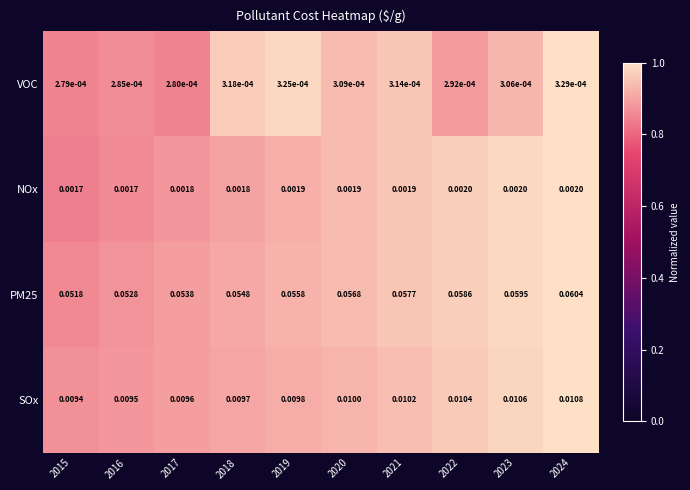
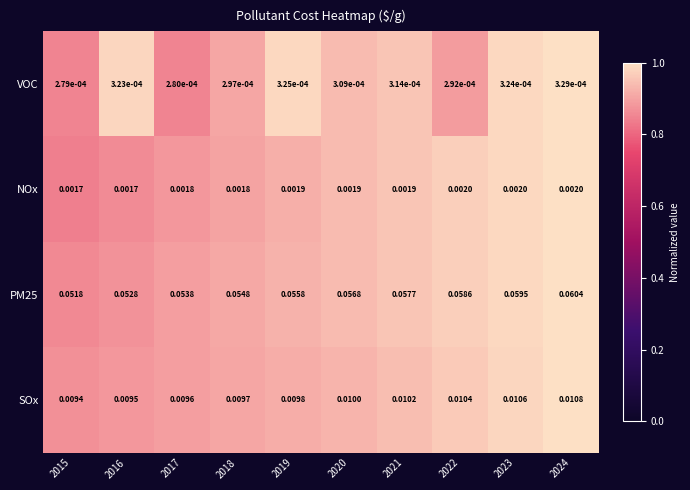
VOC, 2016: 2.85e-04 -> 3.23e-04
VOC, 2018: 3.18e-04 -> 2.97e-04
VOC, 2023: 3.06e-04 -> 3.24e-04
